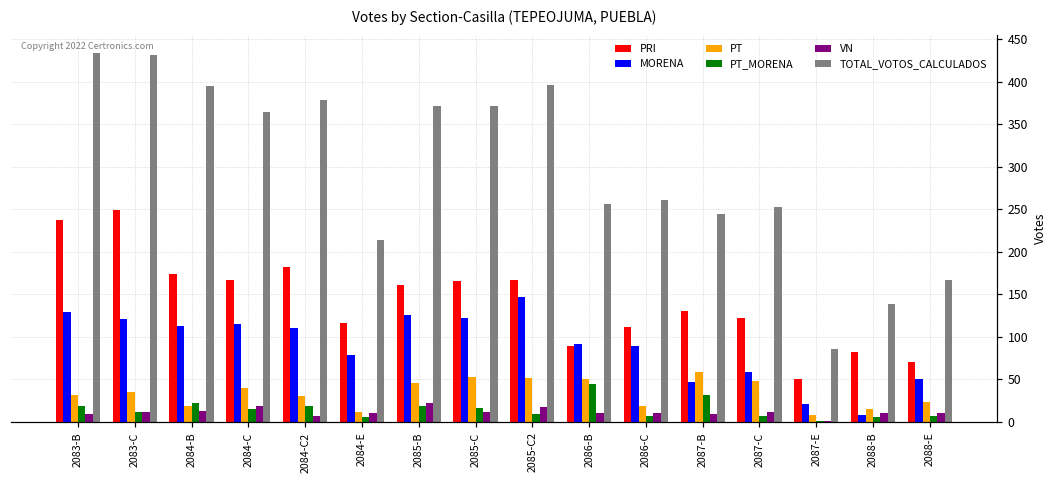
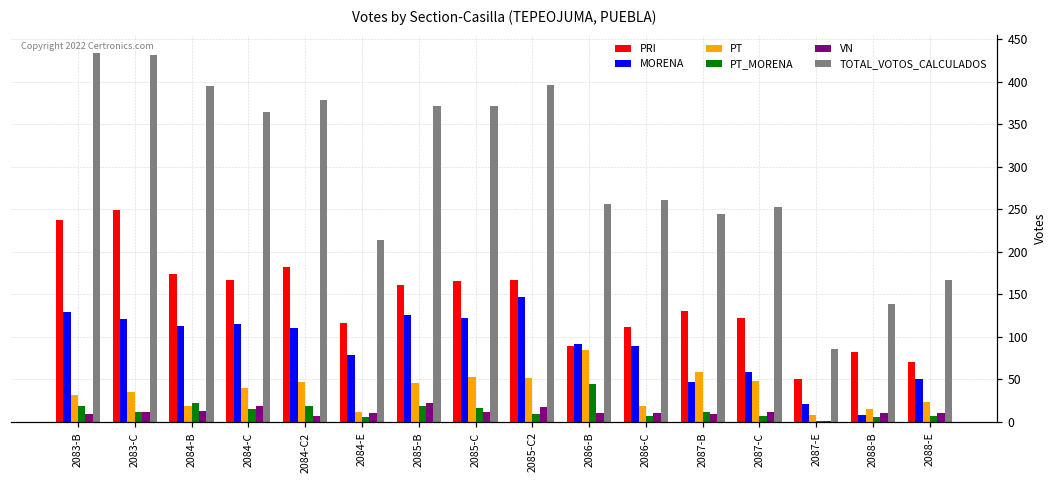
PT, 2084-C2: 30 -> 50
PT, 2086-B: 50 -> 90
PT_MORENA, 2087-B: 30 -> 10
